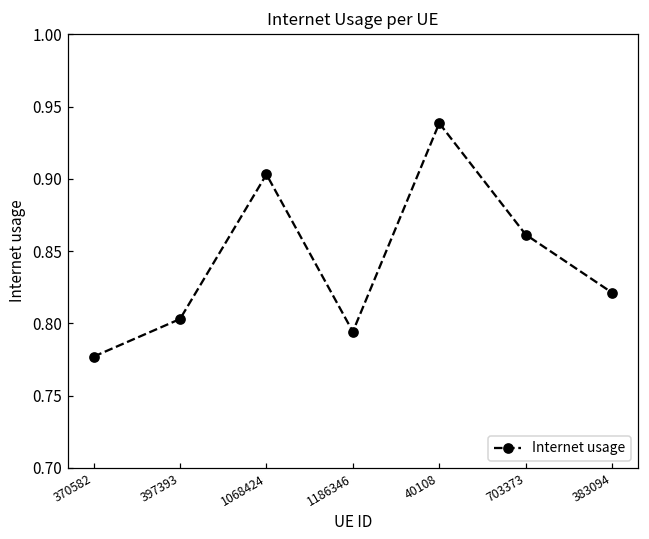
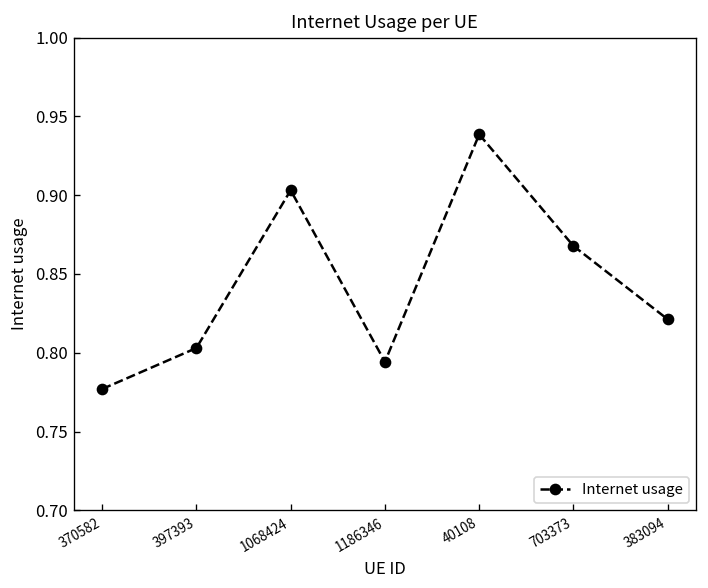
703373: 0.861 -> 0.868
